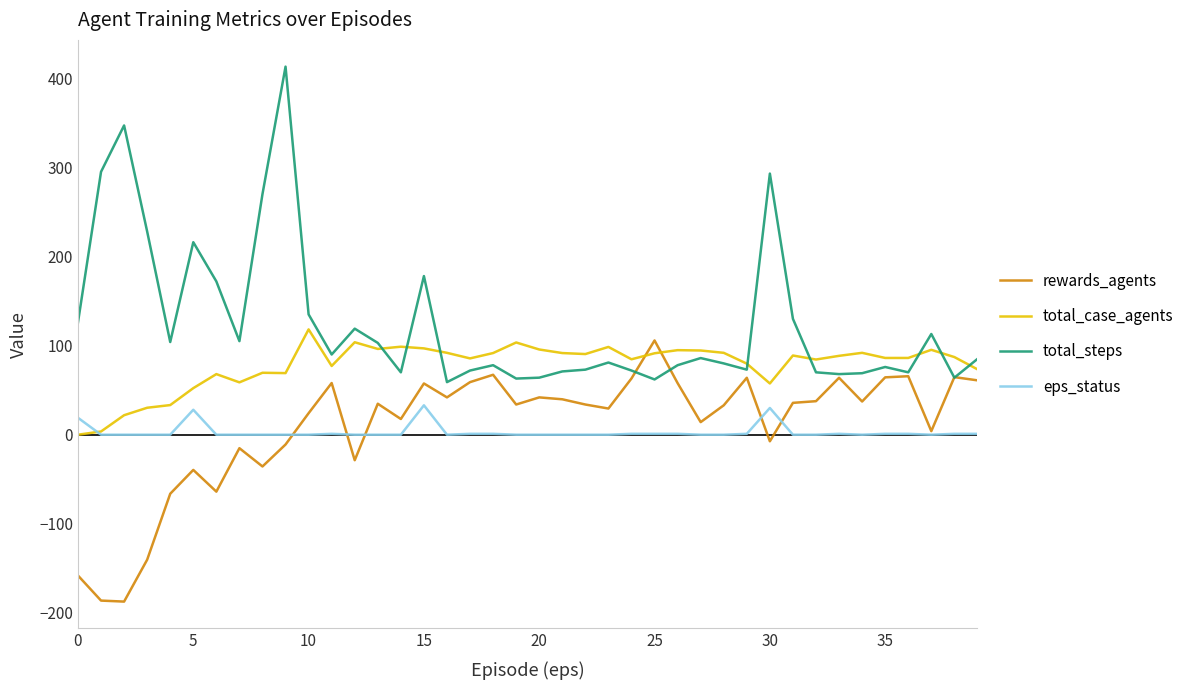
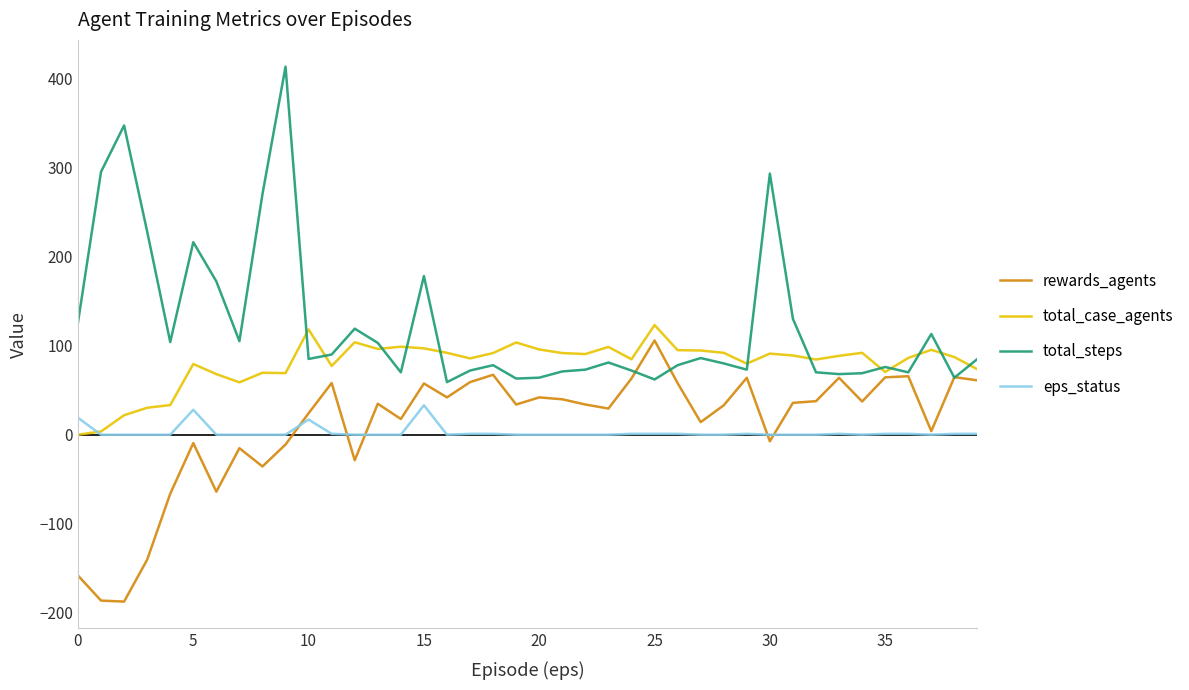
rewards_agents, 5: -40 -> -10
total_case_agents, 5: 50 -> 80
total_steps, 10: 140 -> 90
eps_status, 10: 0 -> 20
total_case_agents, 25: 90 -> 120
total_case_agents, 30: 60 -> 90
eps_status, 30: 30 -> 0
total_case_agents, 35: 90 -> 70
